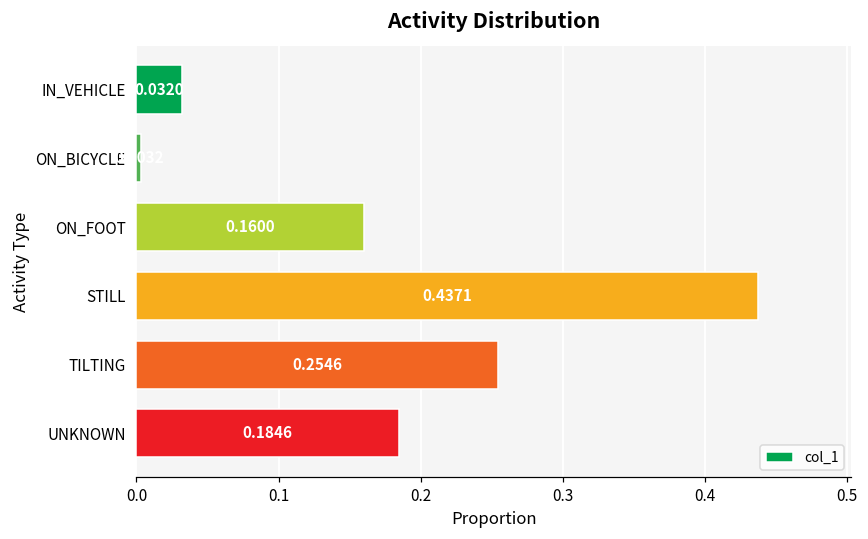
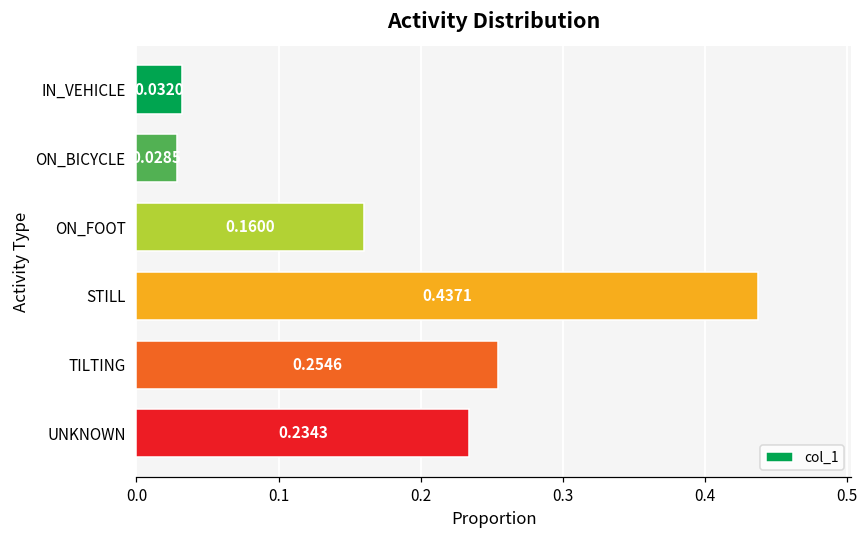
ON_BICYCLE: 0.003 -> 0.029
UNKNOWN: 0.1846 -> 0.2343
